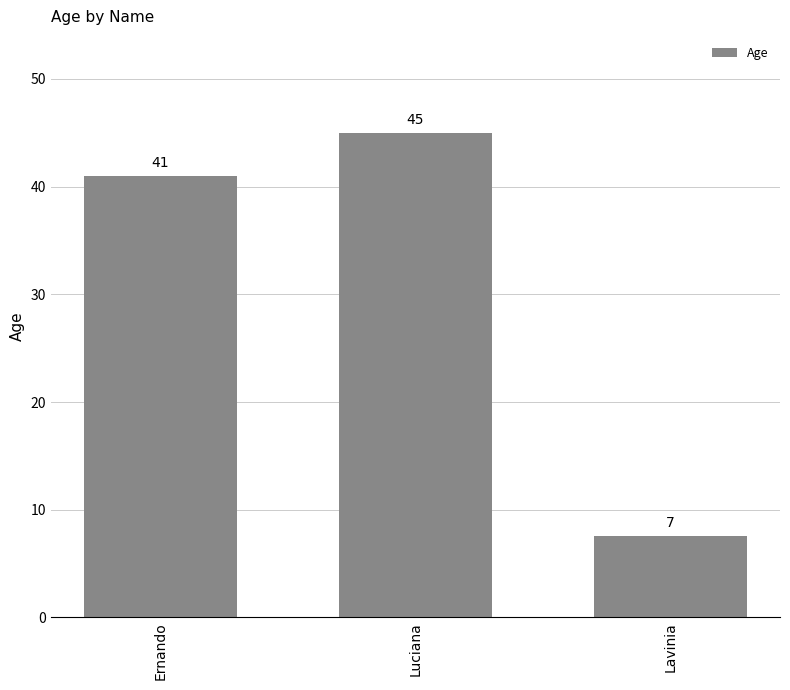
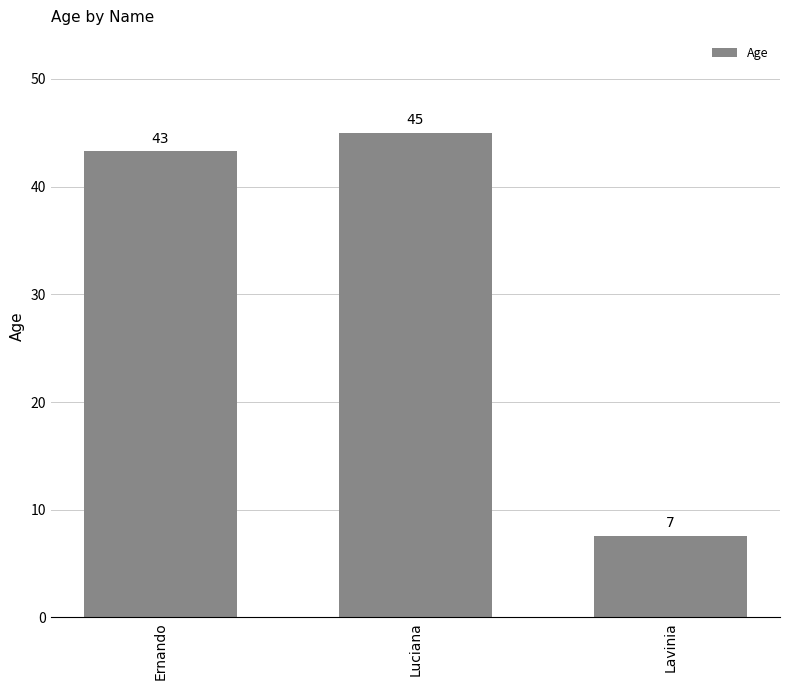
Ernando: 41 -> 43
